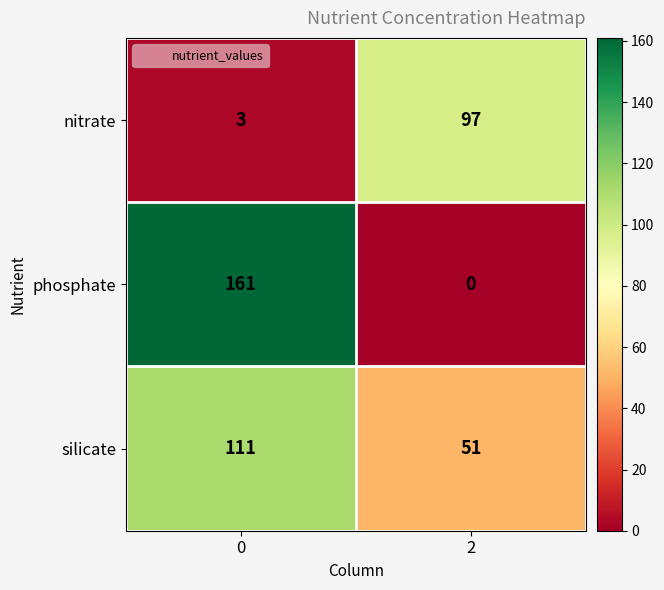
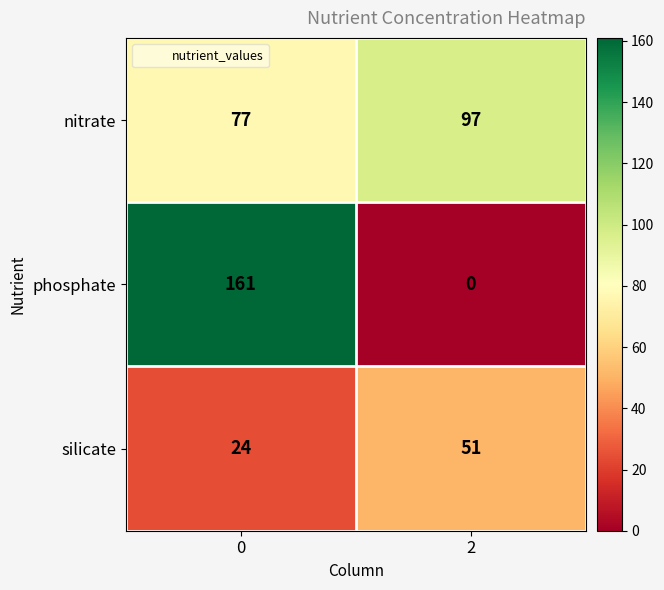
nitrate, 0: 3 -> 77
silicate, 0: 111 -> 24
